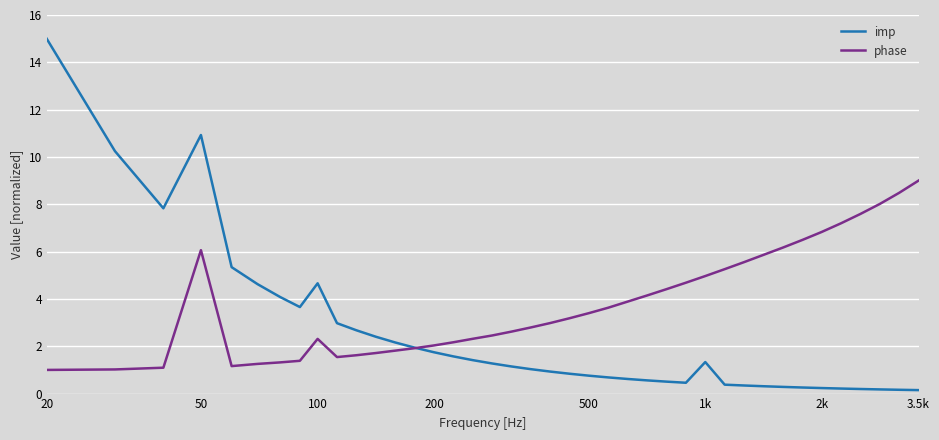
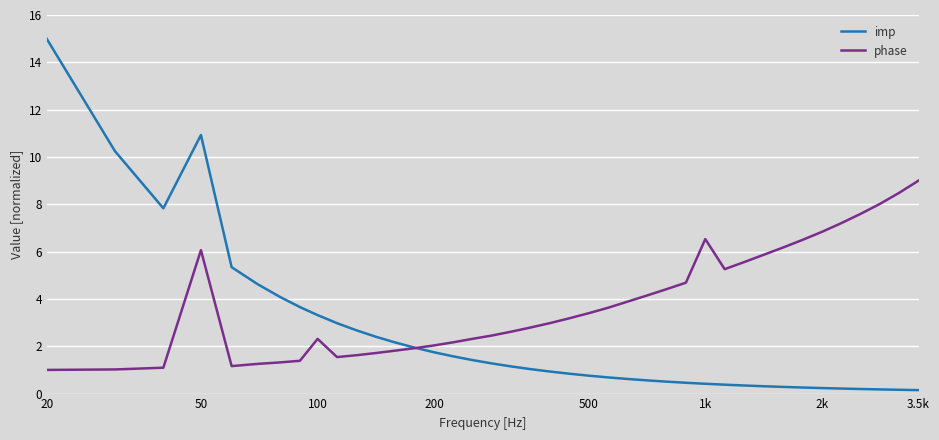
imp, 100: 4.7 -> 3.3
imp, 1k: 1.3 -> 0.4
phase, 1k: 5.0 -> 6.5
